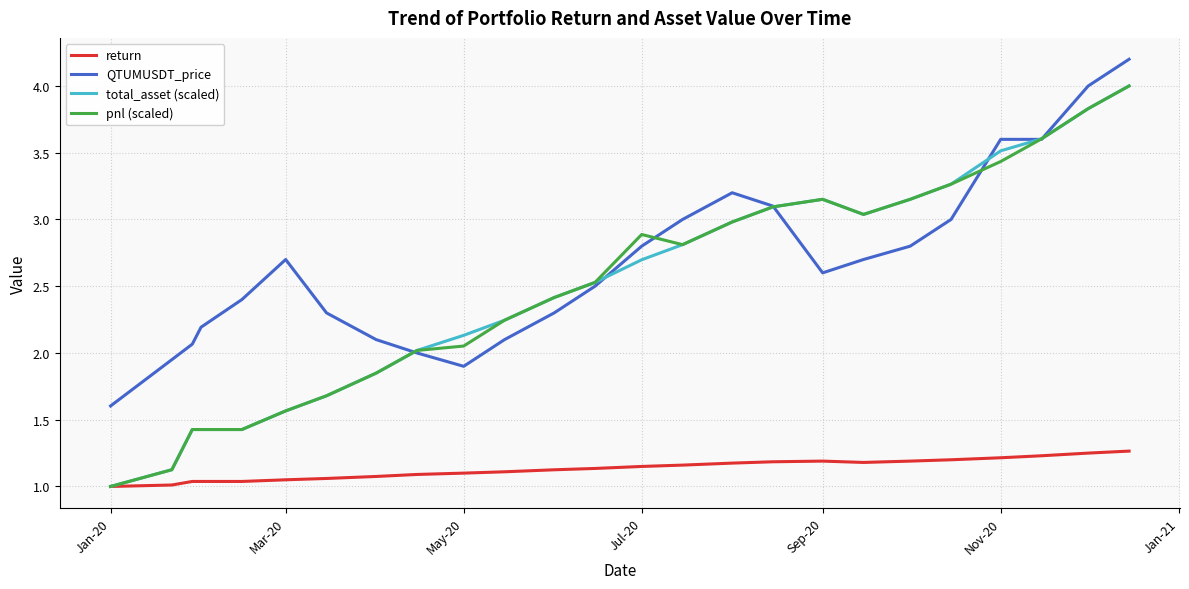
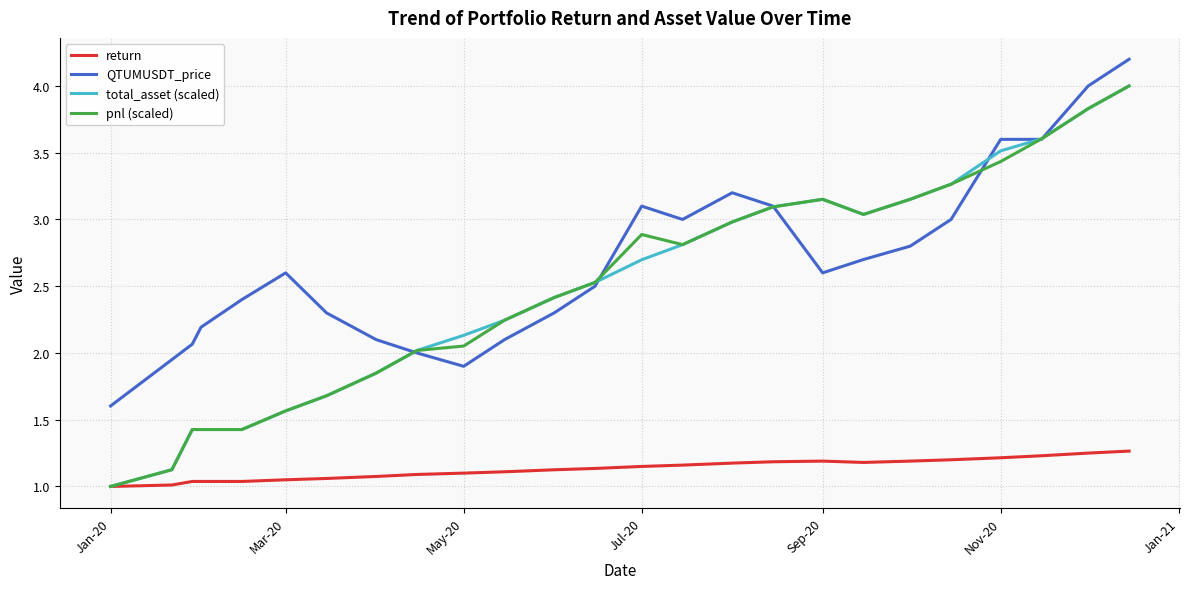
QTUMUSDT_price, Mar-20: 2.7 -> 2.6
QTUMUSDT_price, Jul-20: 2.8 -> 3.1
